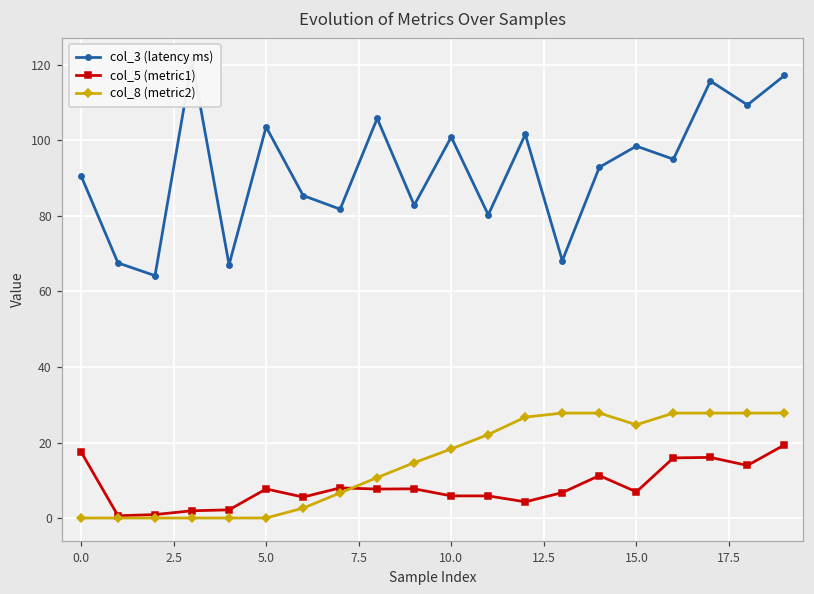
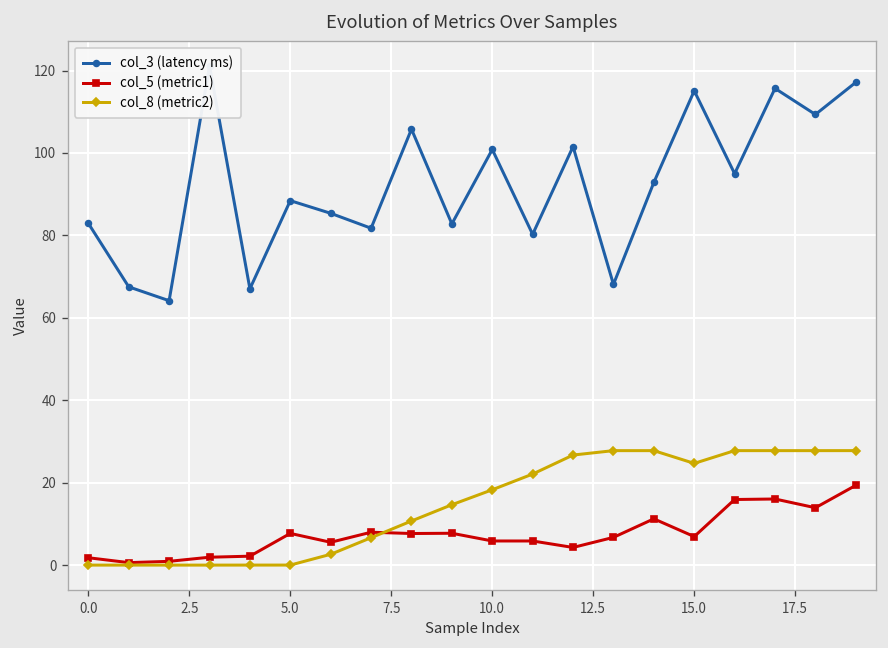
col_3 (latency ms), 0.0: 91 -> 83
col_5 (metric1), 0.0: 18 -> 2
col_3 (latency ms), 5.0: 104 -> 88
col_3 (latency ms), 15.0: 98 -> 115
